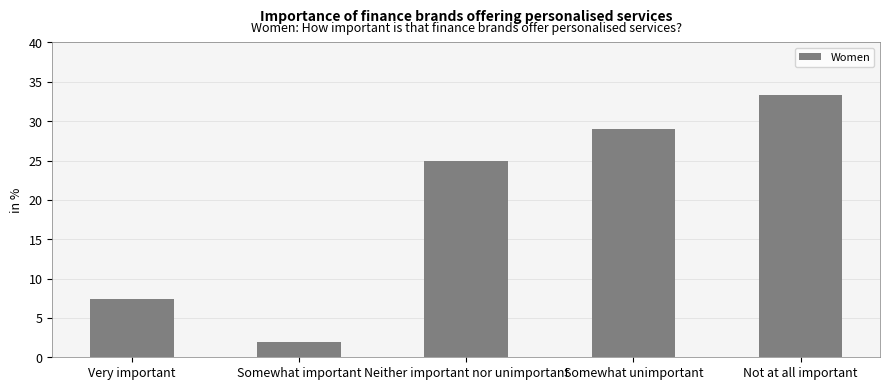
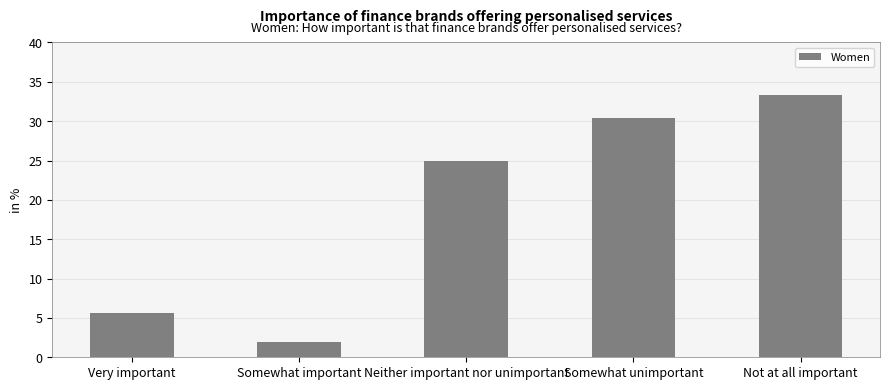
Very important: 7 -> 6
Somewhat unimportant: 29 -> 30
